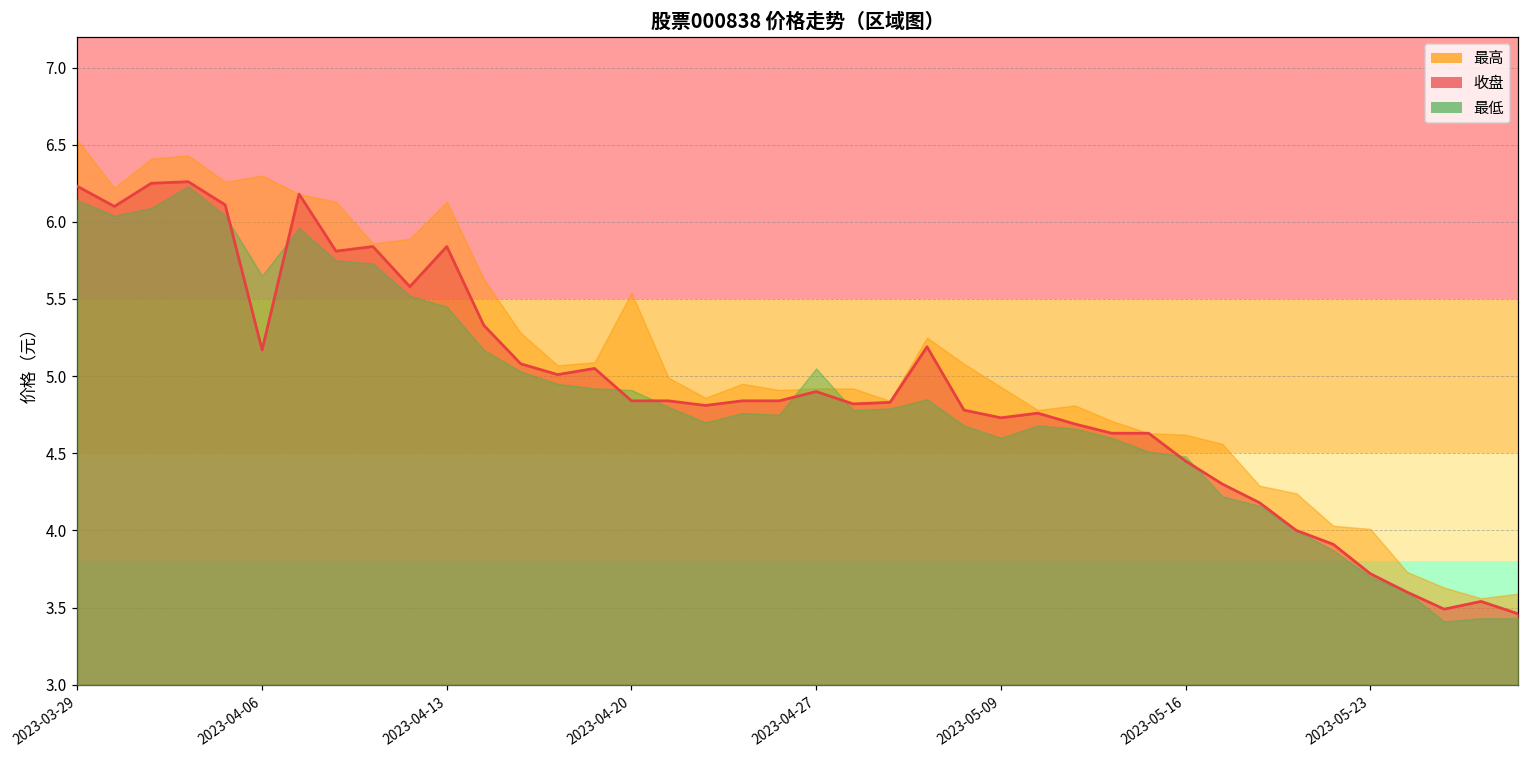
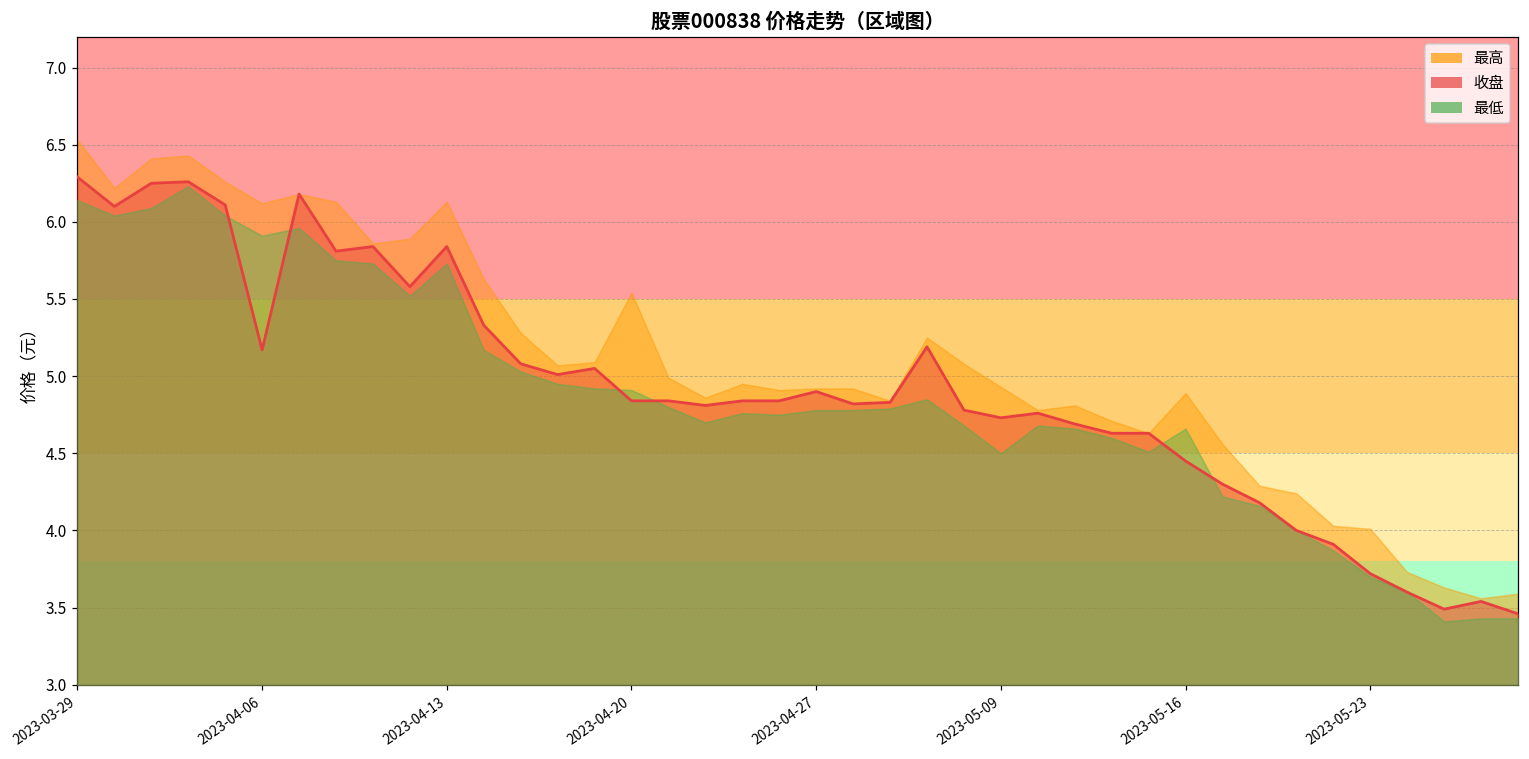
收盘, 2023-03-29: 6.23 -> 6.29
最高, 2023-04-06: 6.30 -> 6.12
最低, 2023-04-06: 5.65 -> 5.91
最低, 2023-04-13: 5.45 -> 5.73
最低, 2023-04-27: 5.05 -> 4.78
最低, 2023-05-09: 4.6 -> 4.5
最高, 2023-05-16: 4.62 -> 4.89
最低, 2023-05-16: 4.48 -> 4.66
